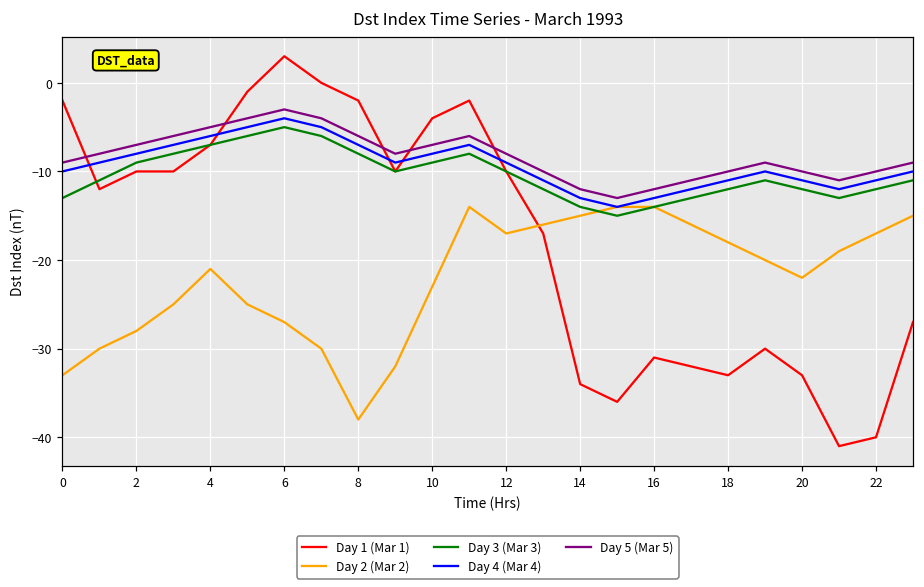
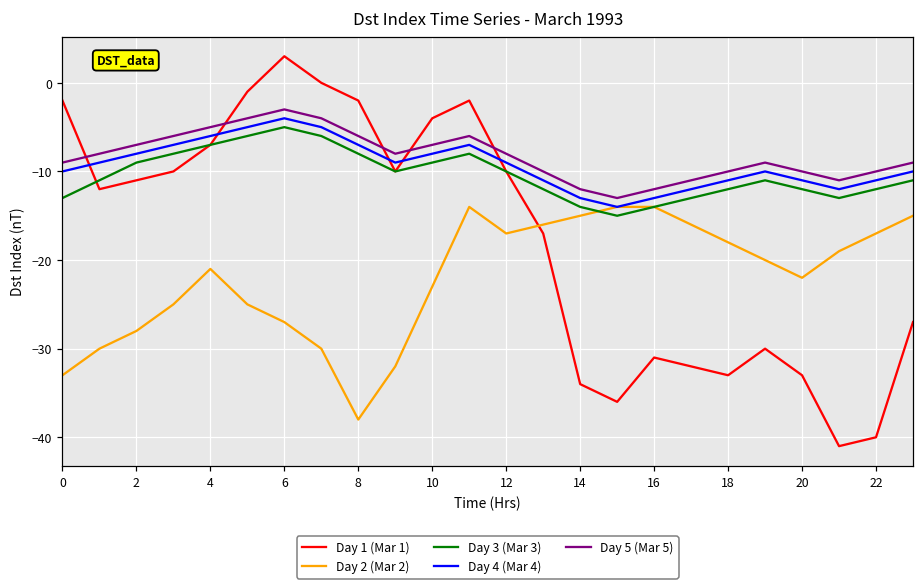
Day 1 (Mar 1), 2: -10 -> -11
